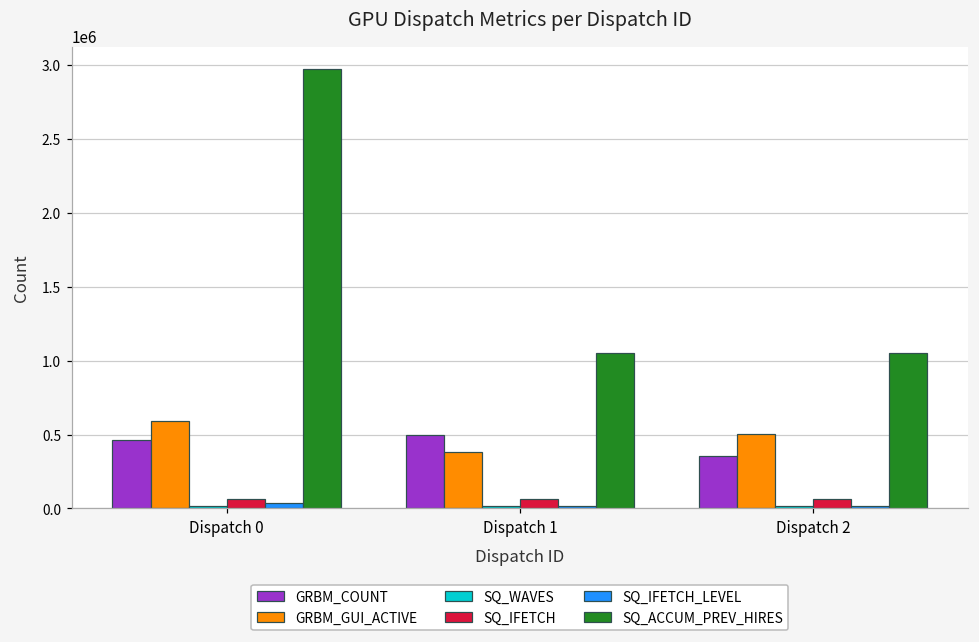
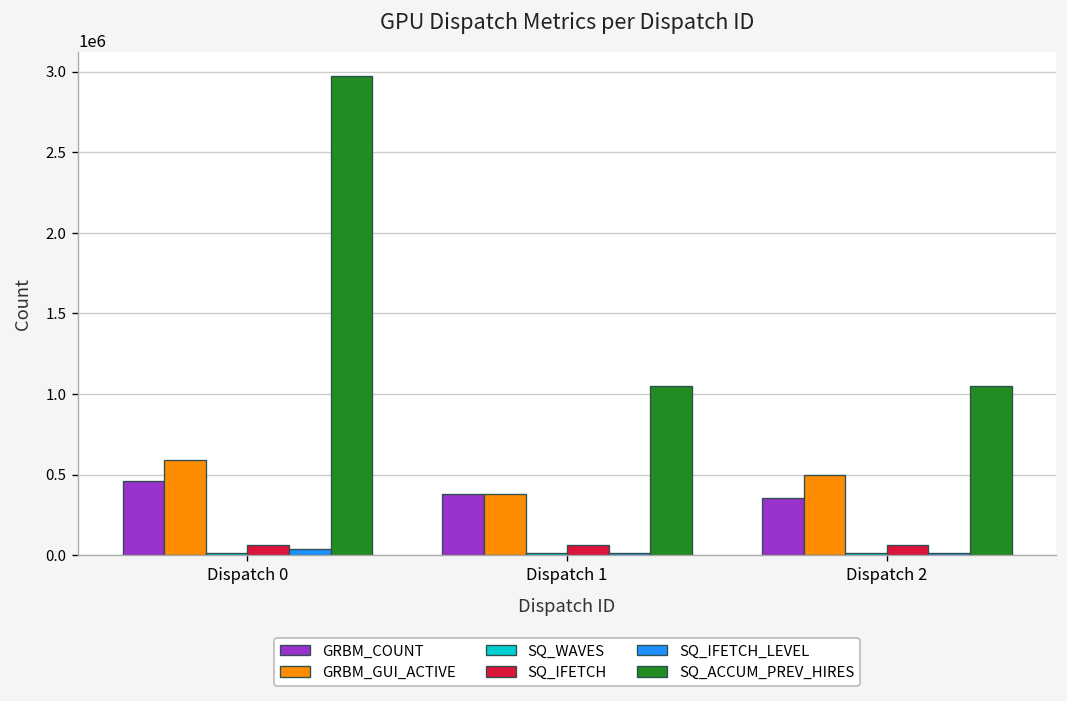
GRBM_COUNT, Dispatch 1: 490000 -> 380000
